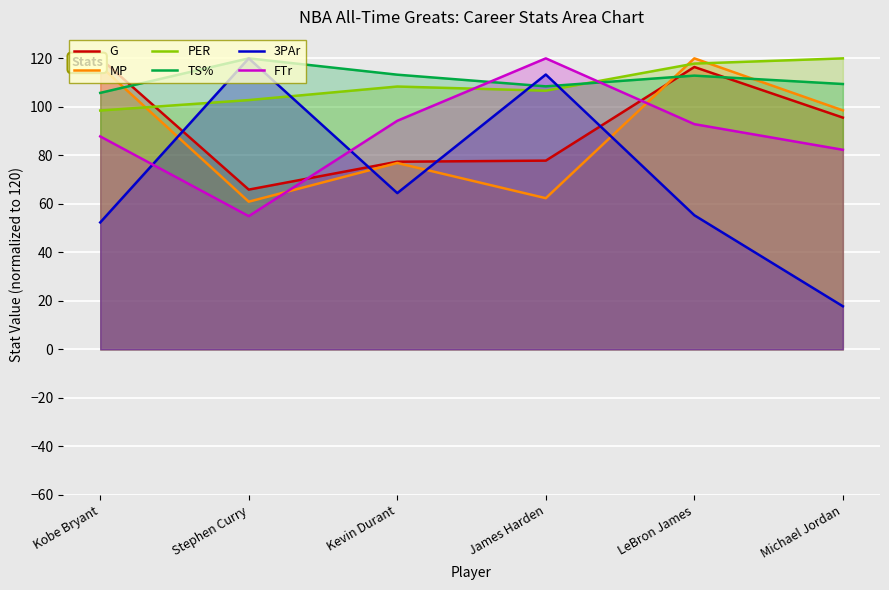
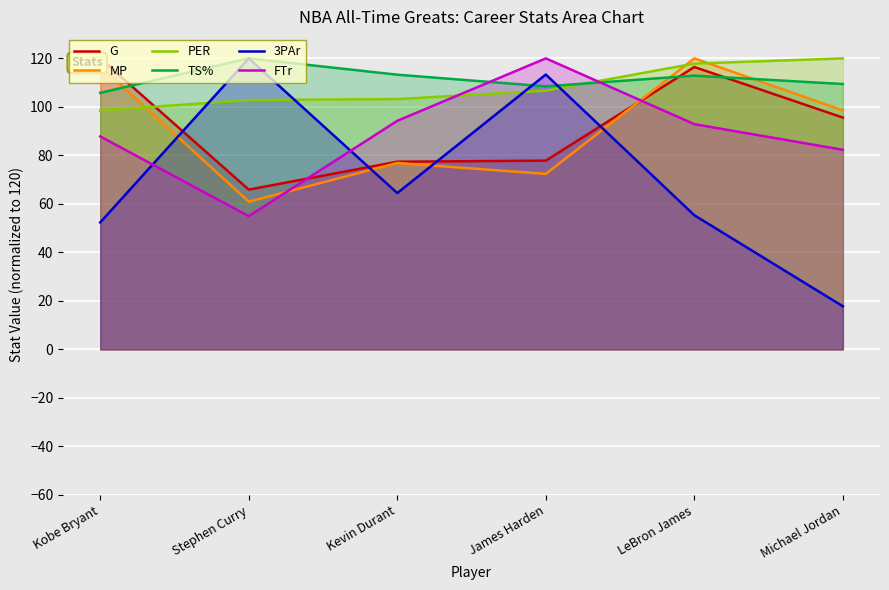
PER, Kevin Durant: 108 -> 103
MP, James Harden: 62 -> 72
